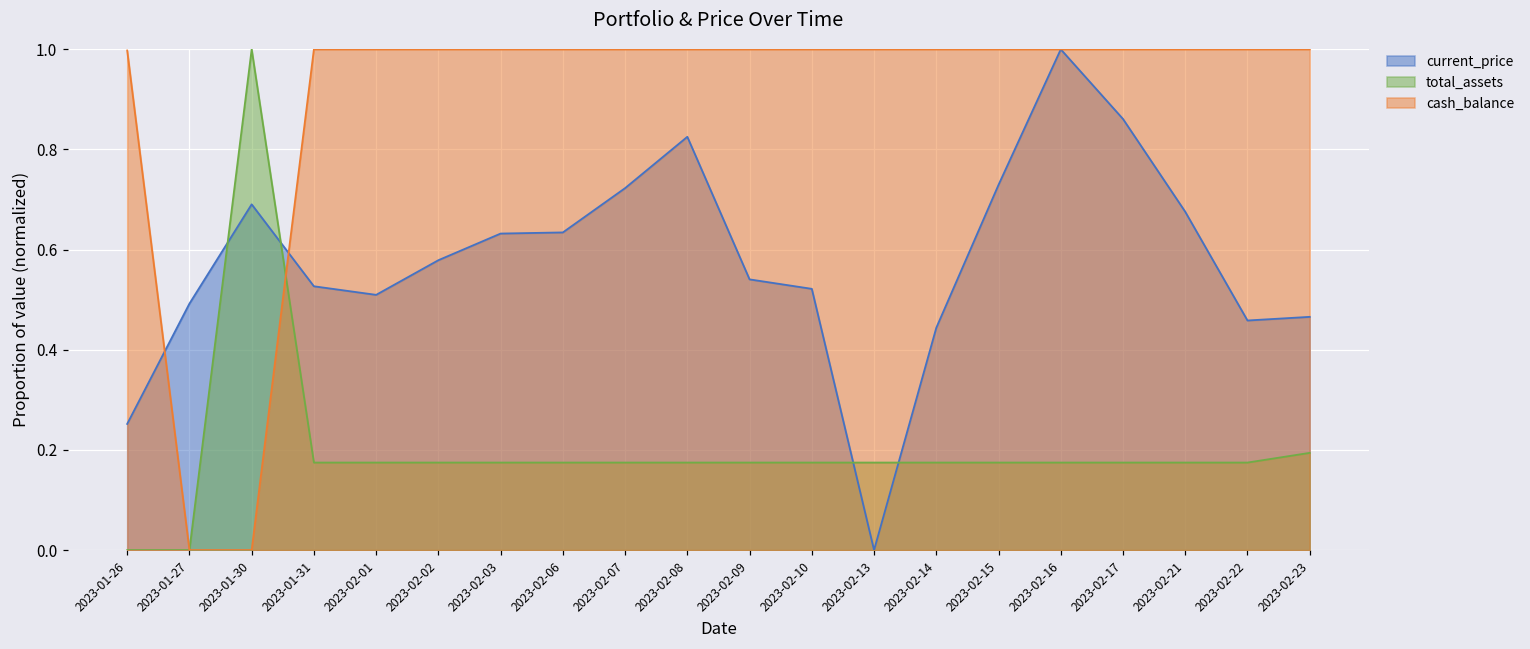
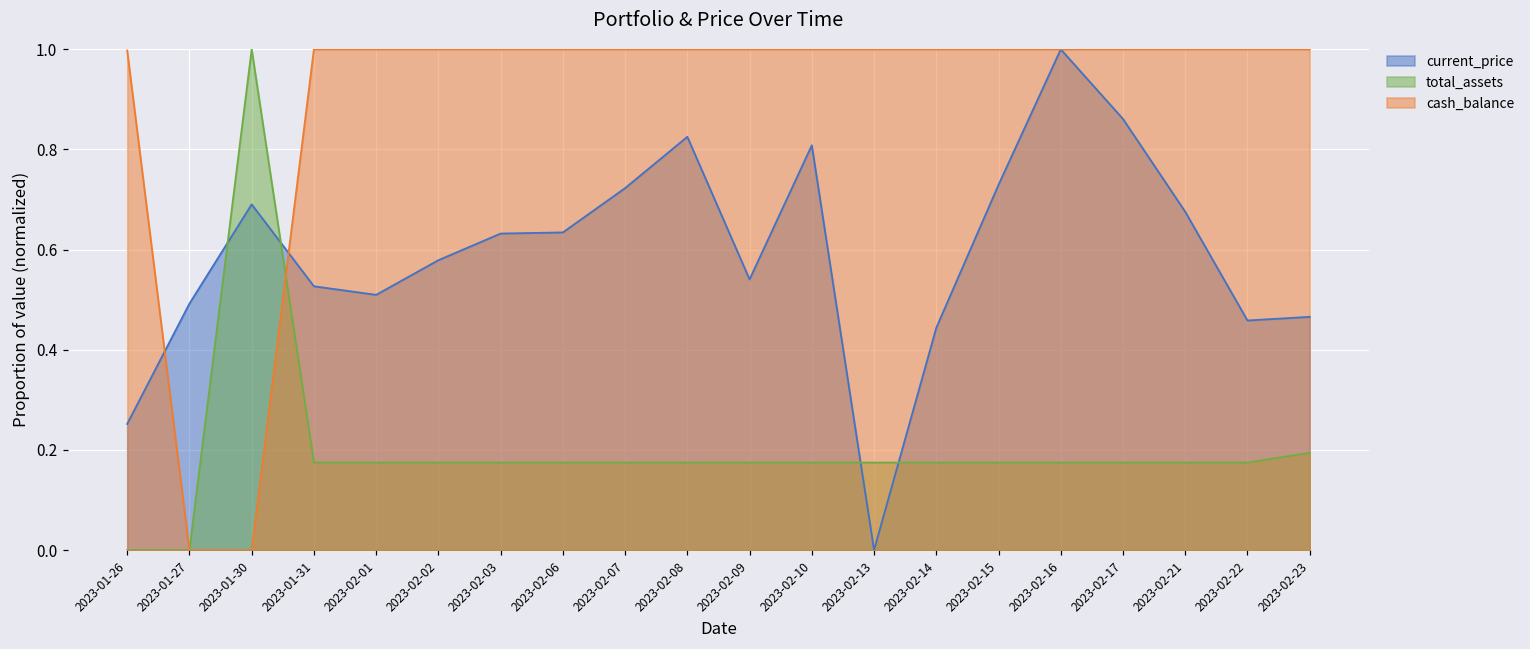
current_price, 2023-02-10: 0.52 -> 0.81
